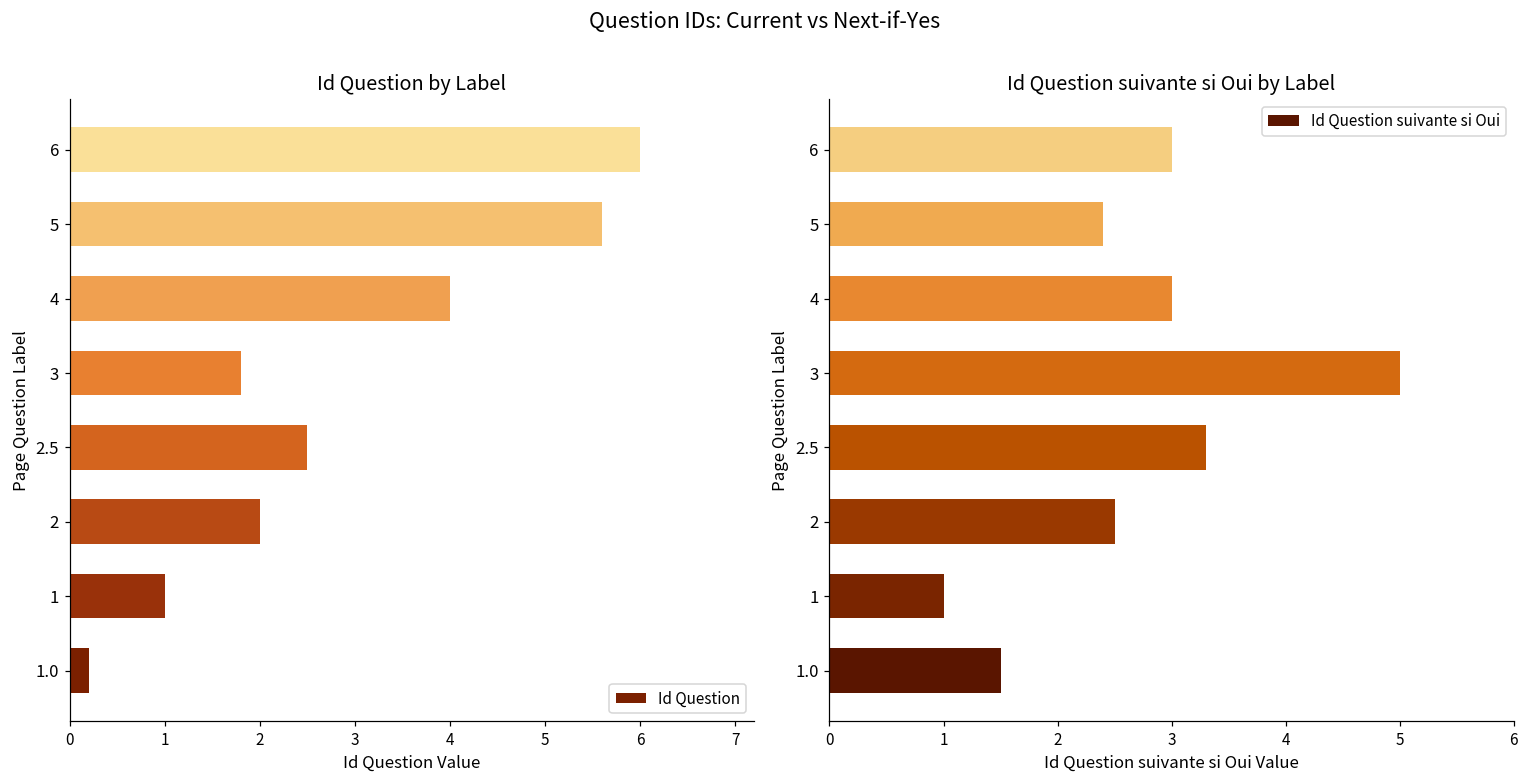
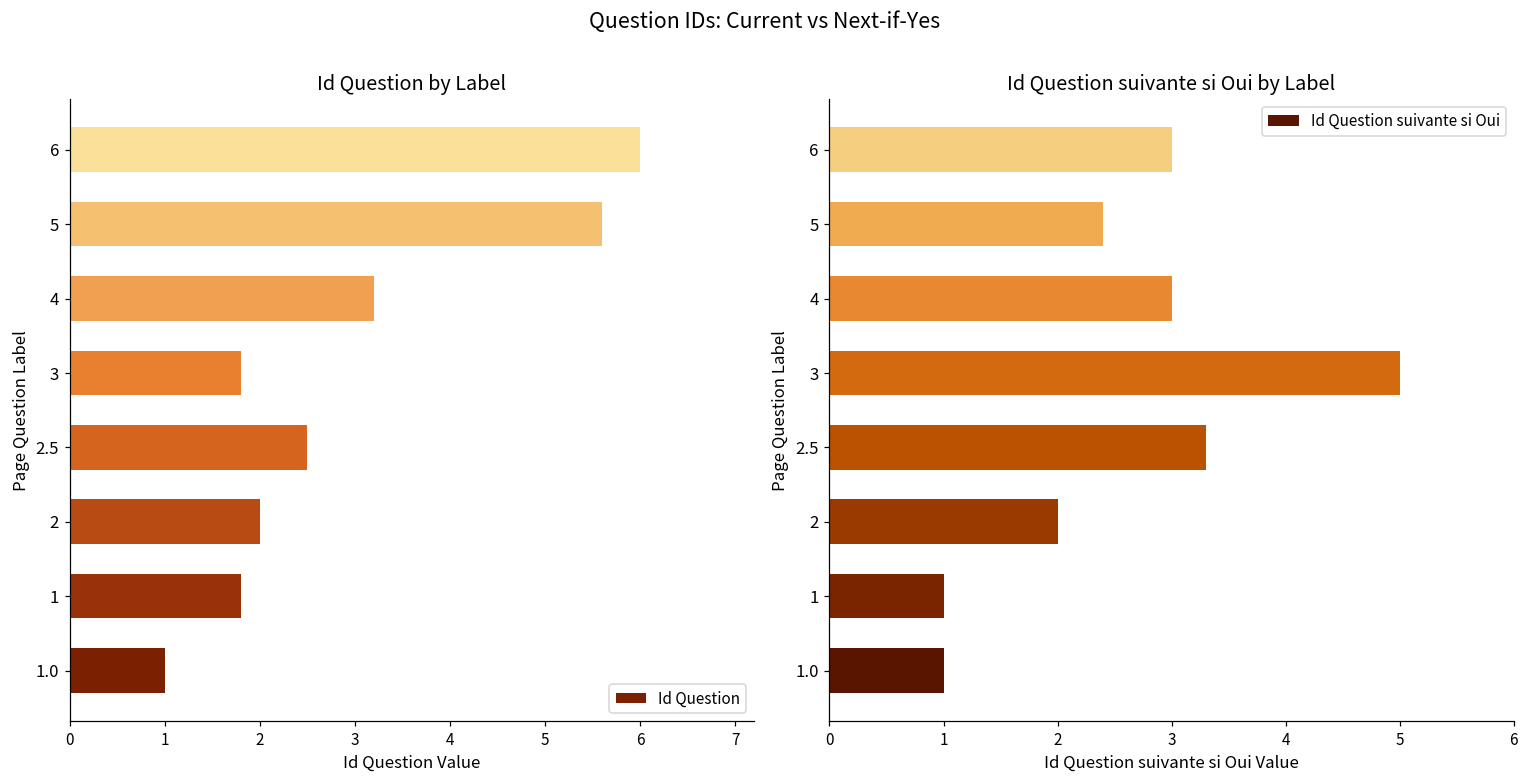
Id Question by Label, 4: 4.0 -> 3.2
Id Question by Label, 1: 1.0 -> 1.8
Id Question by Label, 1.0: 0.2 -> 1.0
Id Question suivante si Oui by Label, 2: 2.5 -> 2.0
Id Question suivante si Oui by Label, 1.0: 1.5 -> 1.0
